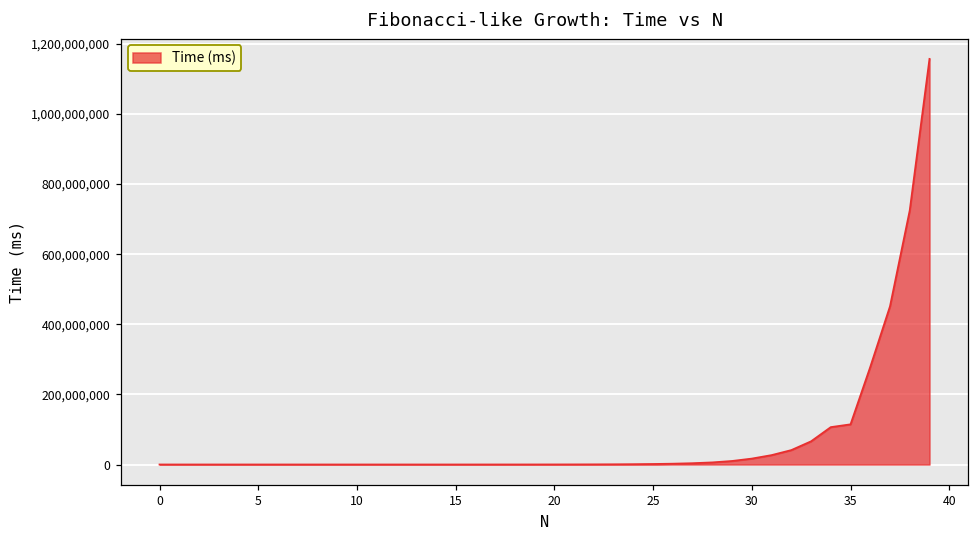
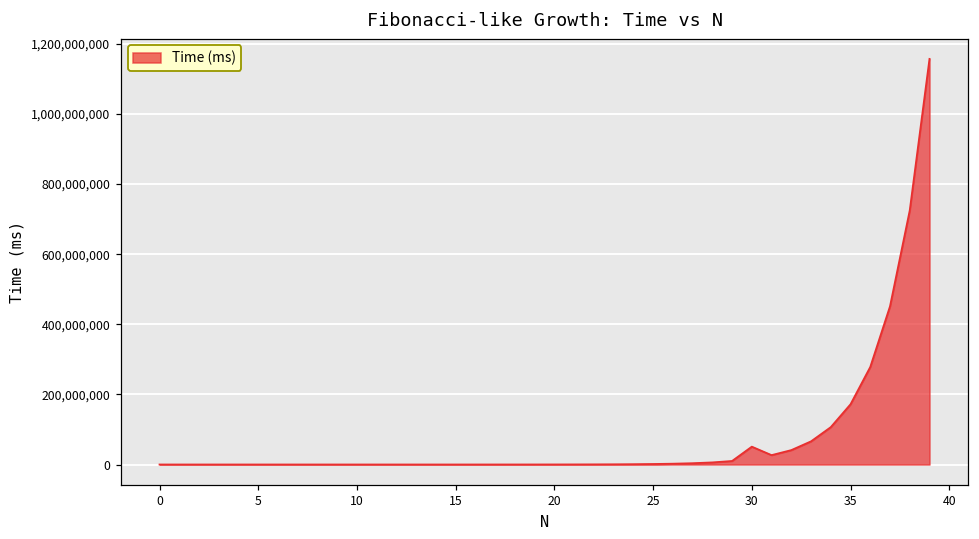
30: 20,000,000 -> 50,000,000
35: 110,000,000 -> 170,000,000
